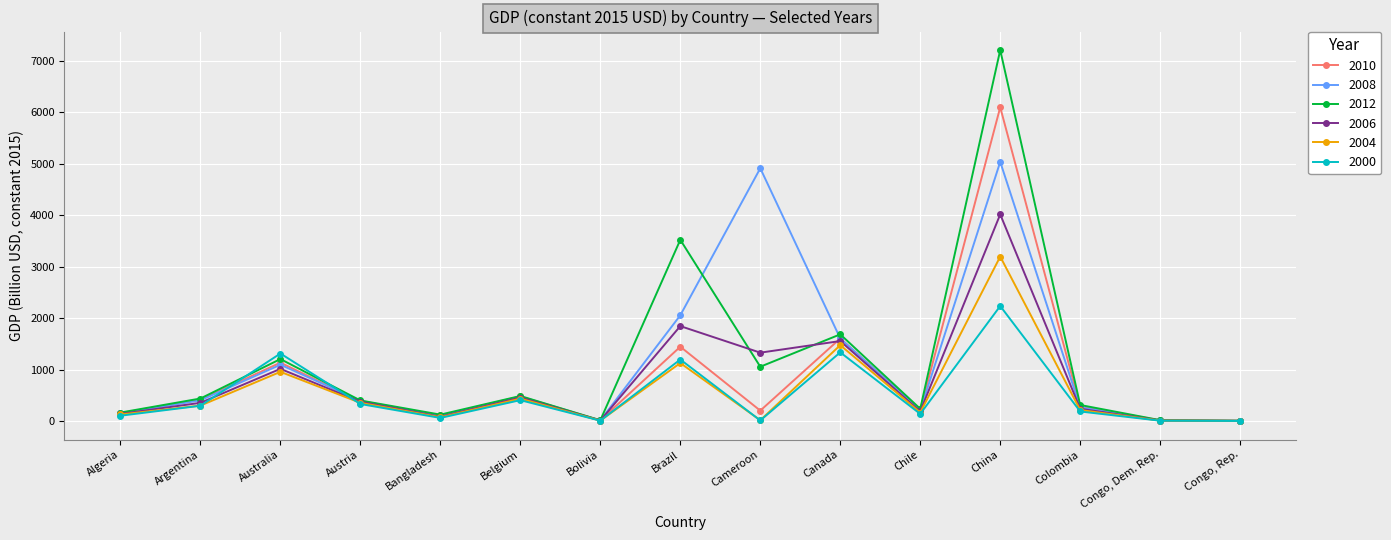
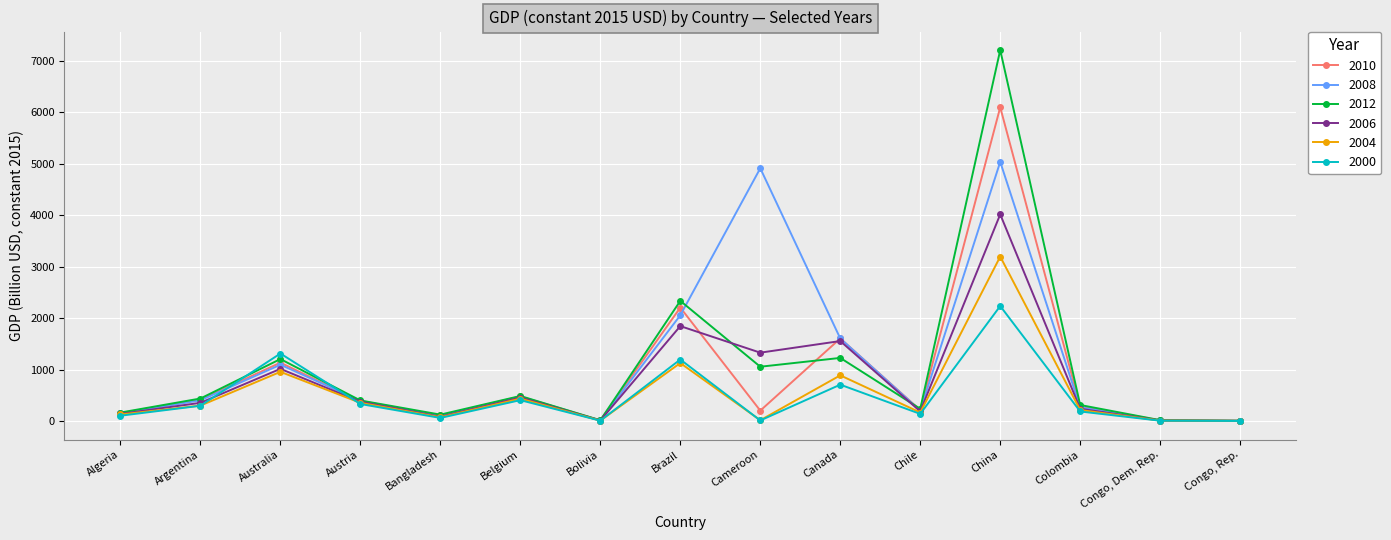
2010, Brazil: 1400 -> 2200
2012, Brazil: 3500 -> 2300
2012, Canada: 1700 -> 1200
2004, Canada: 1500 -> 900
2000, Canada: 1300 -> 700
